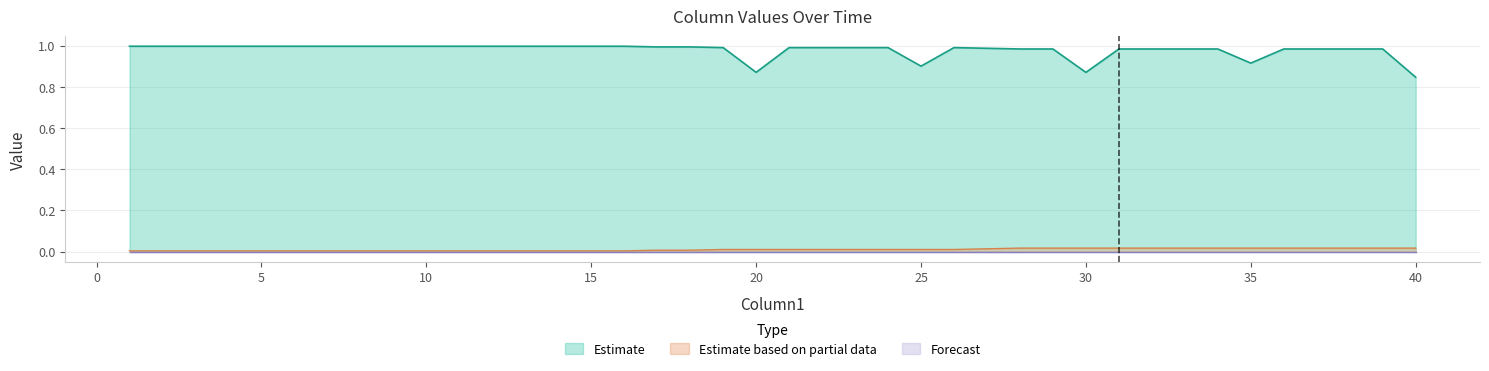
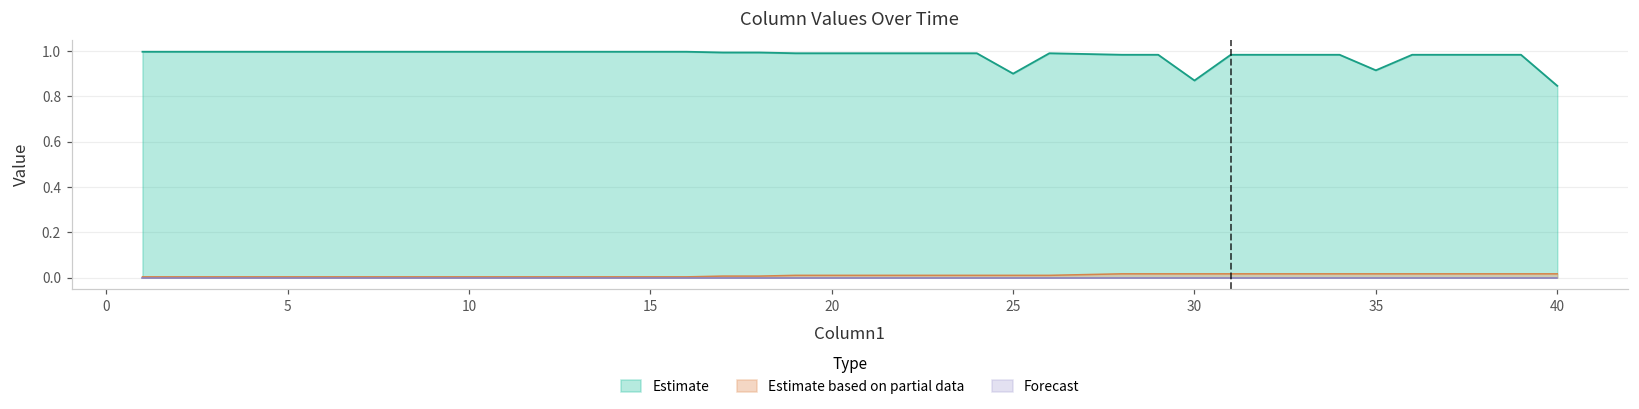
Estimate, 20: 0.87 -> 0.99
